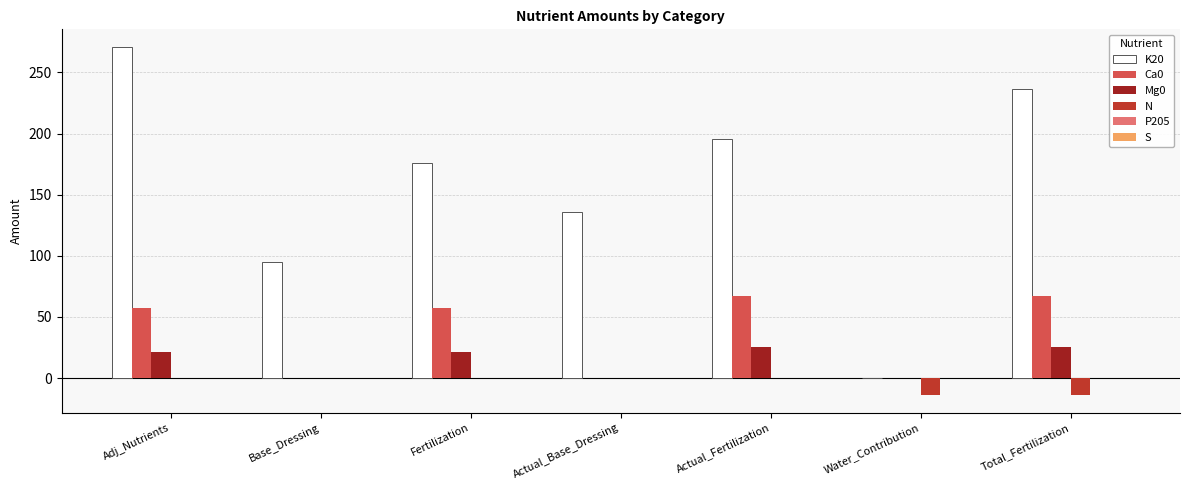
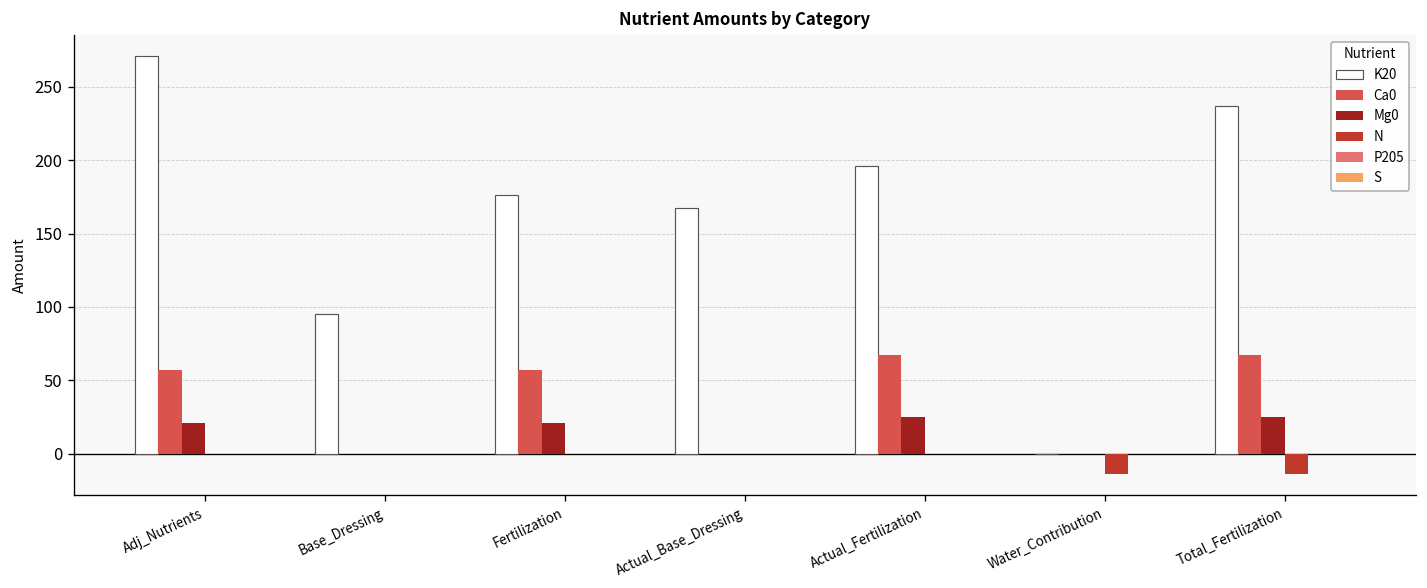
K20, Actual_Base_Dressing: 136 -> 168
